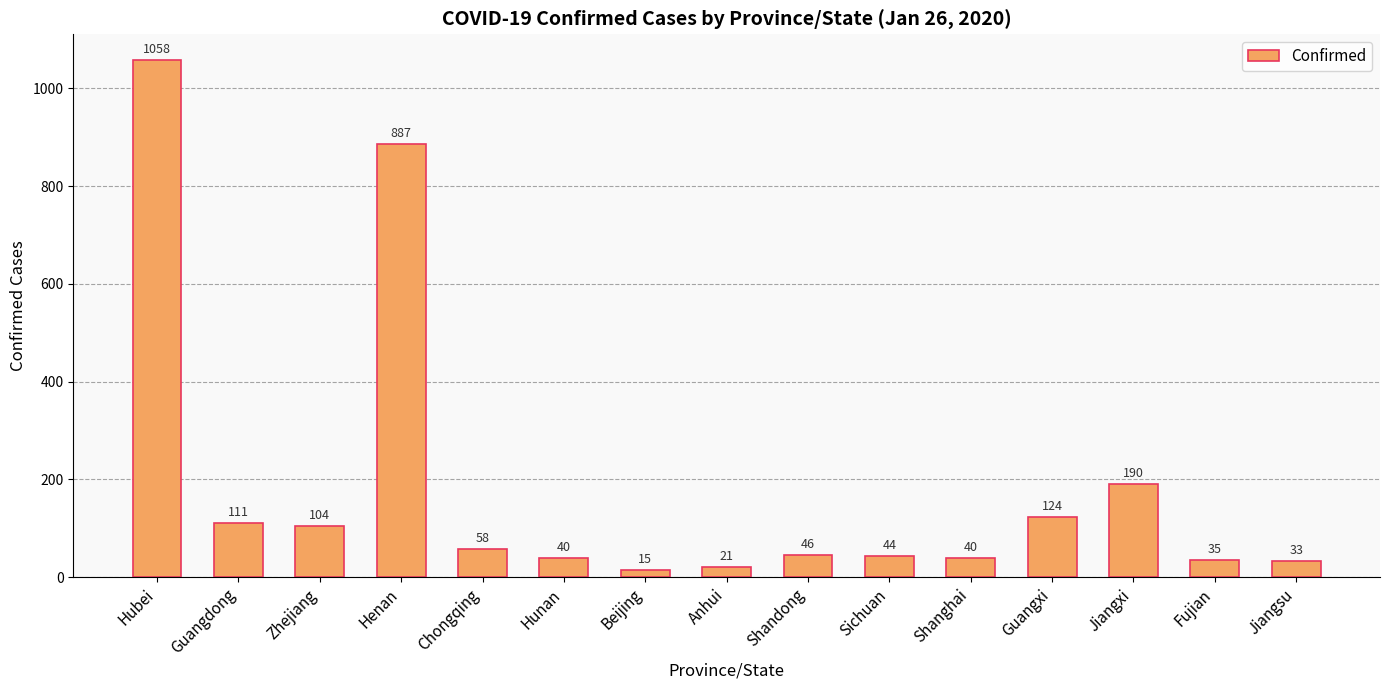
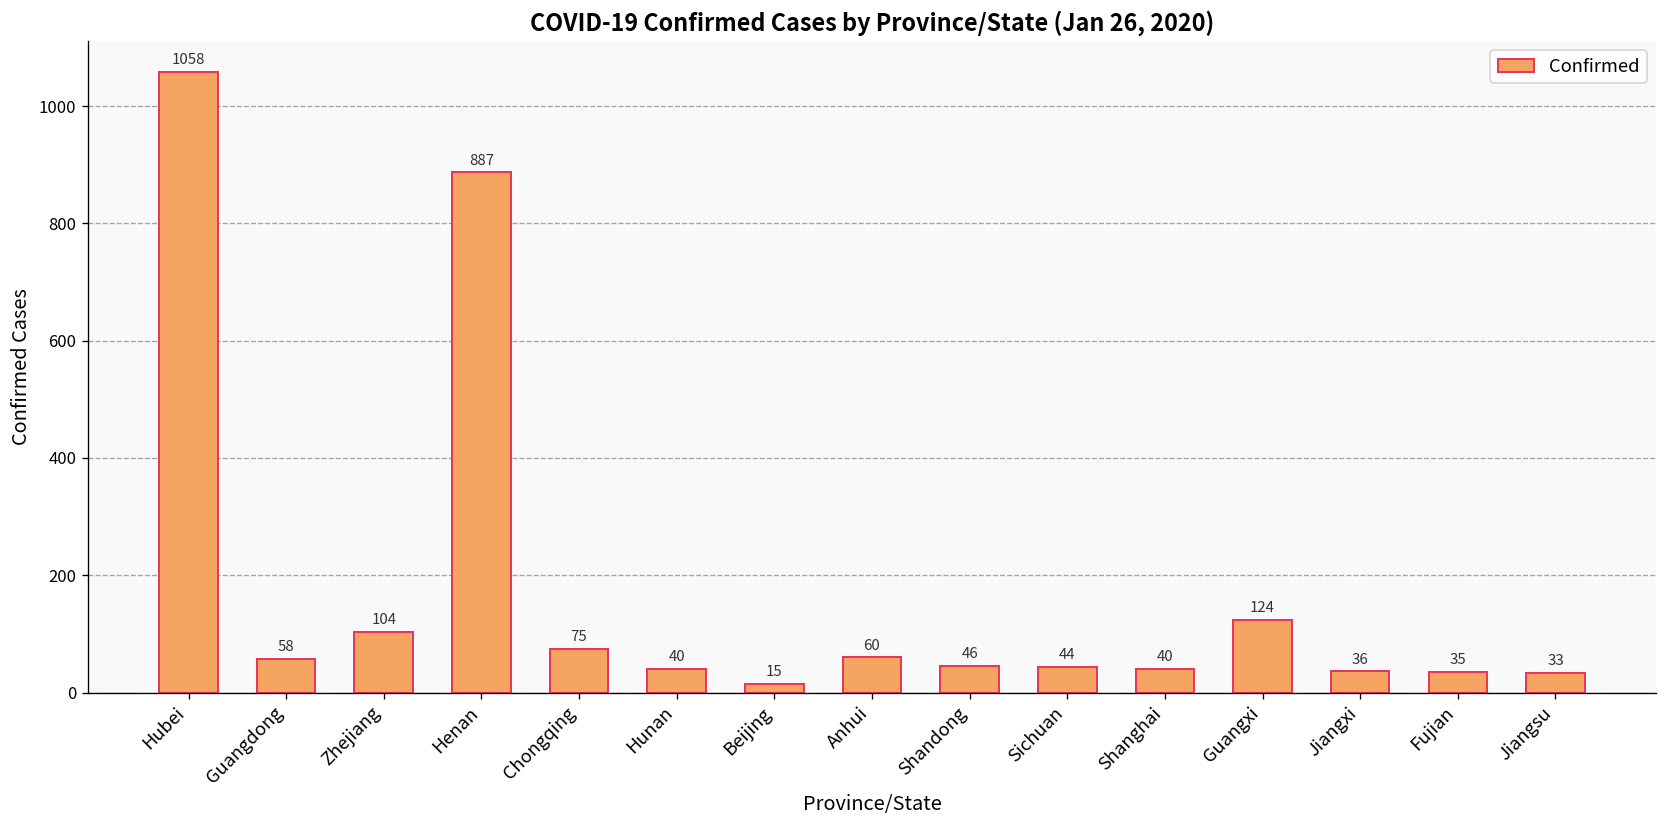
Guangdong: 111 -> 58
Chongqing: 58 -> 75
Anhui: 21 -> 60
Jiangxi: 190 -> 36
